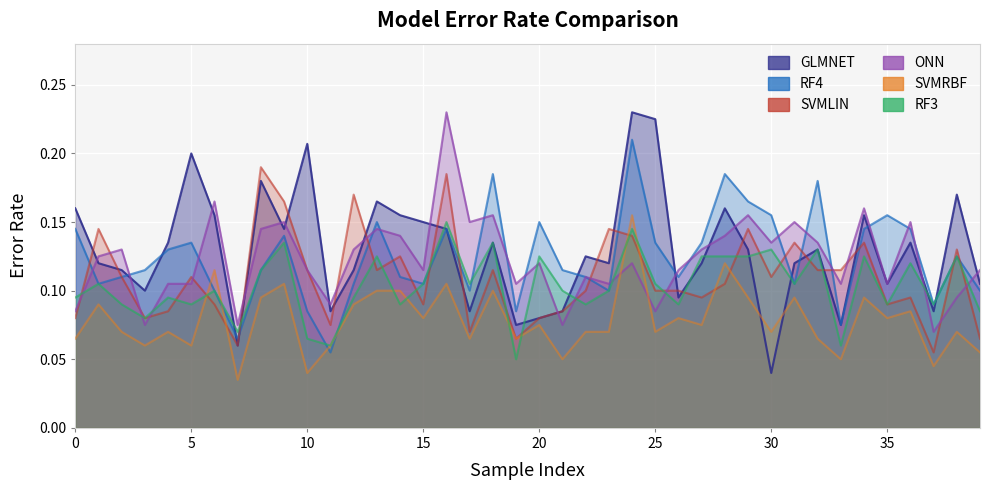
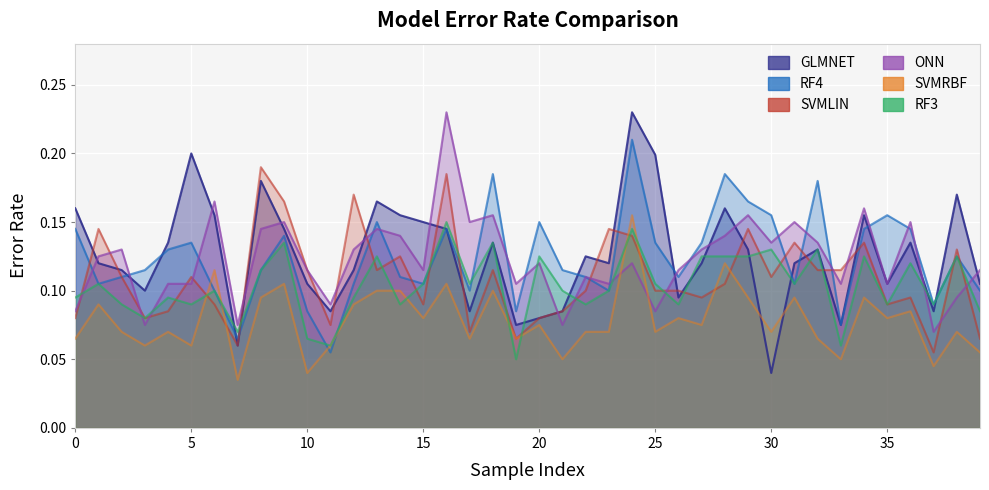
GLMNET, 10: 0.207 -> 0.105
GLMNET, 25: 0.225 -> 0.199
